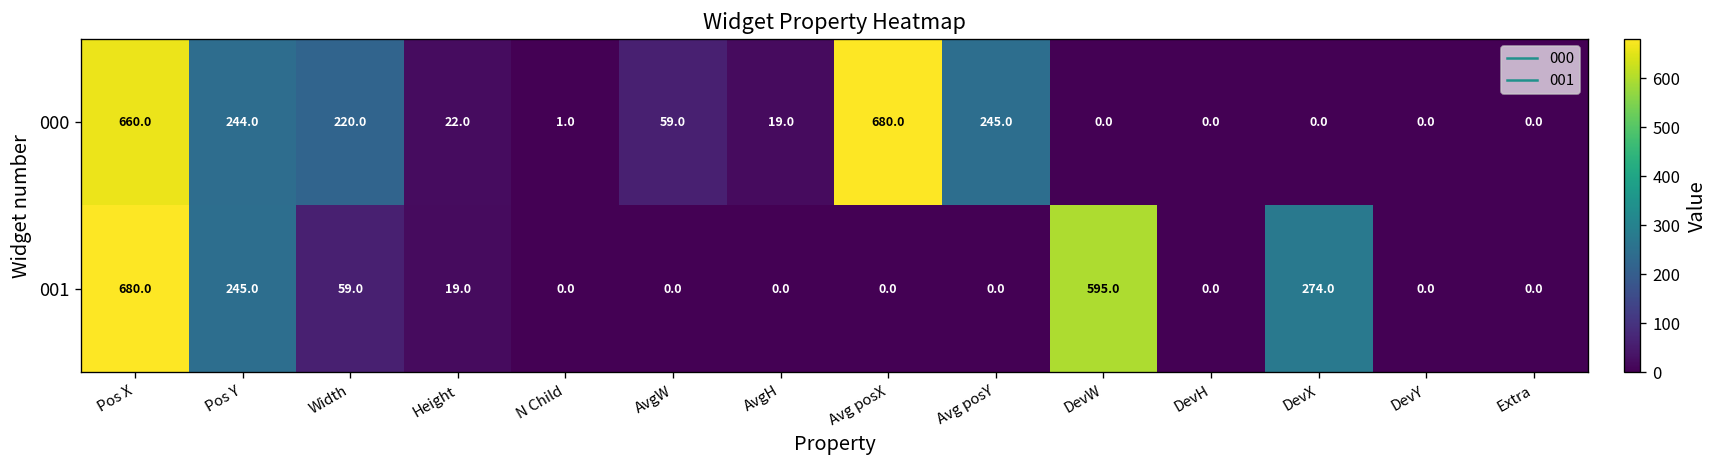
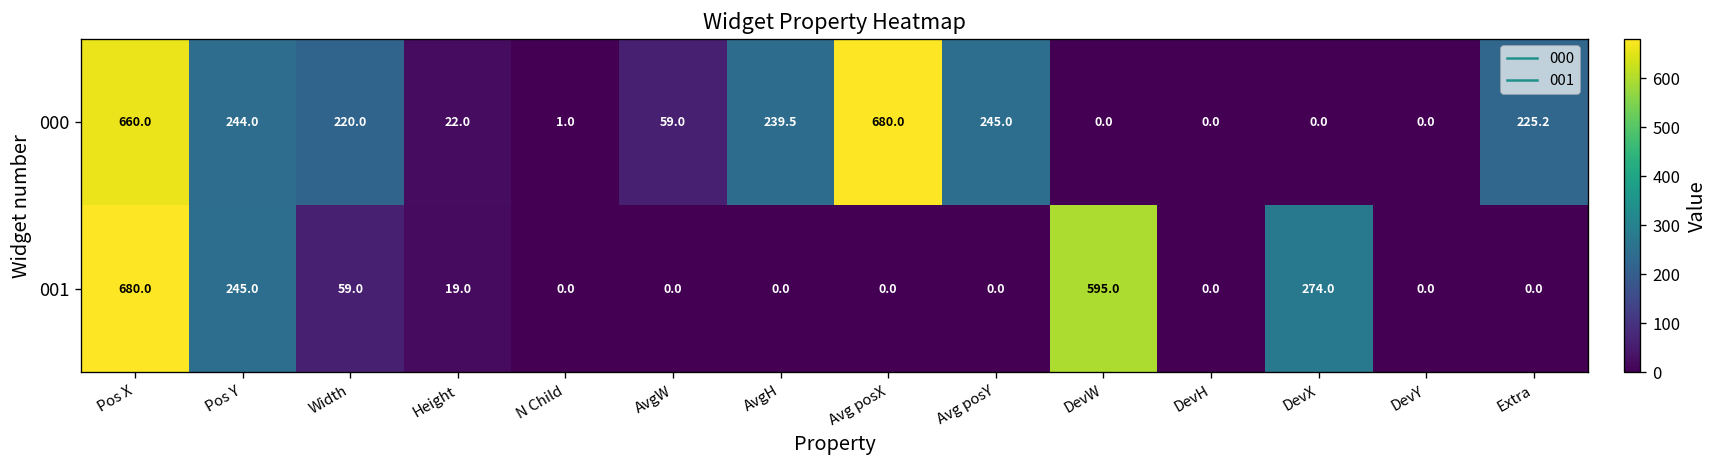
000, AvgH: 19.0 -> 239.5
000, Extra: 0.0 -> 225.2
